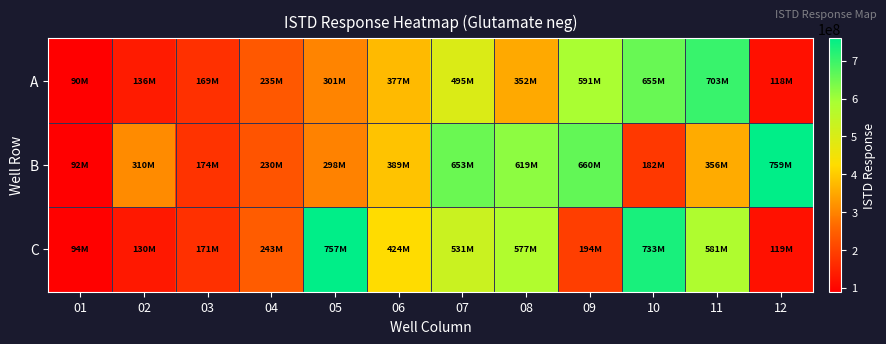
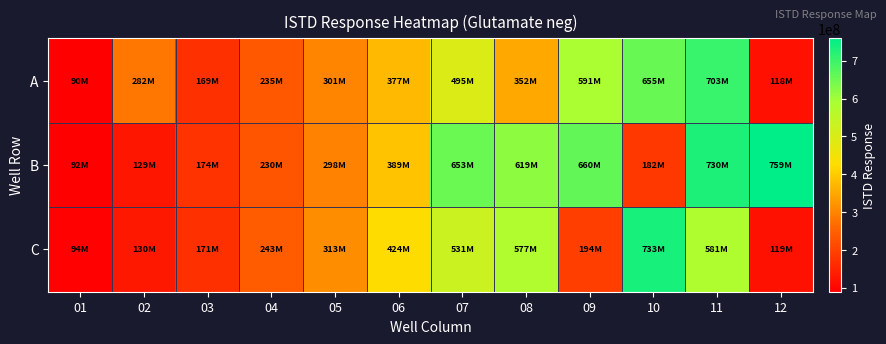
A, 02: 136M -> 282M
B, 02: 310M -> 129M
B, 11: 356M -> 730M
C, 05: 757M -> 313M
